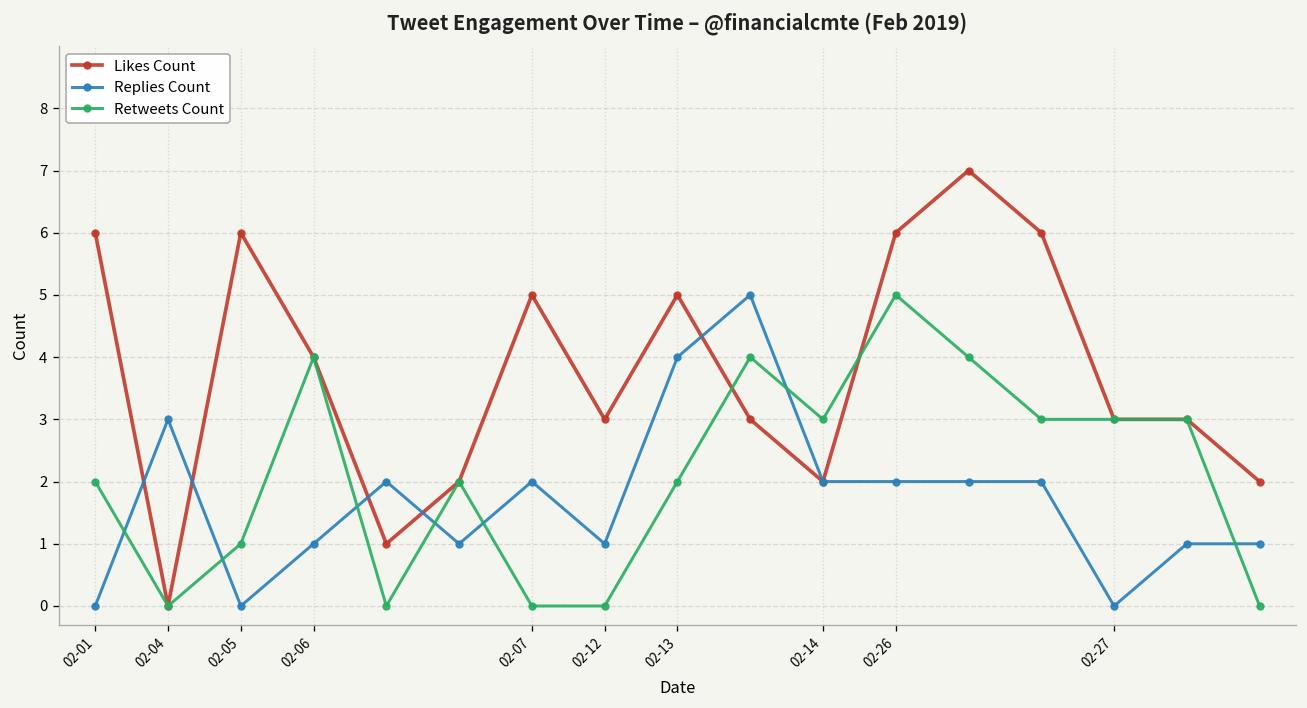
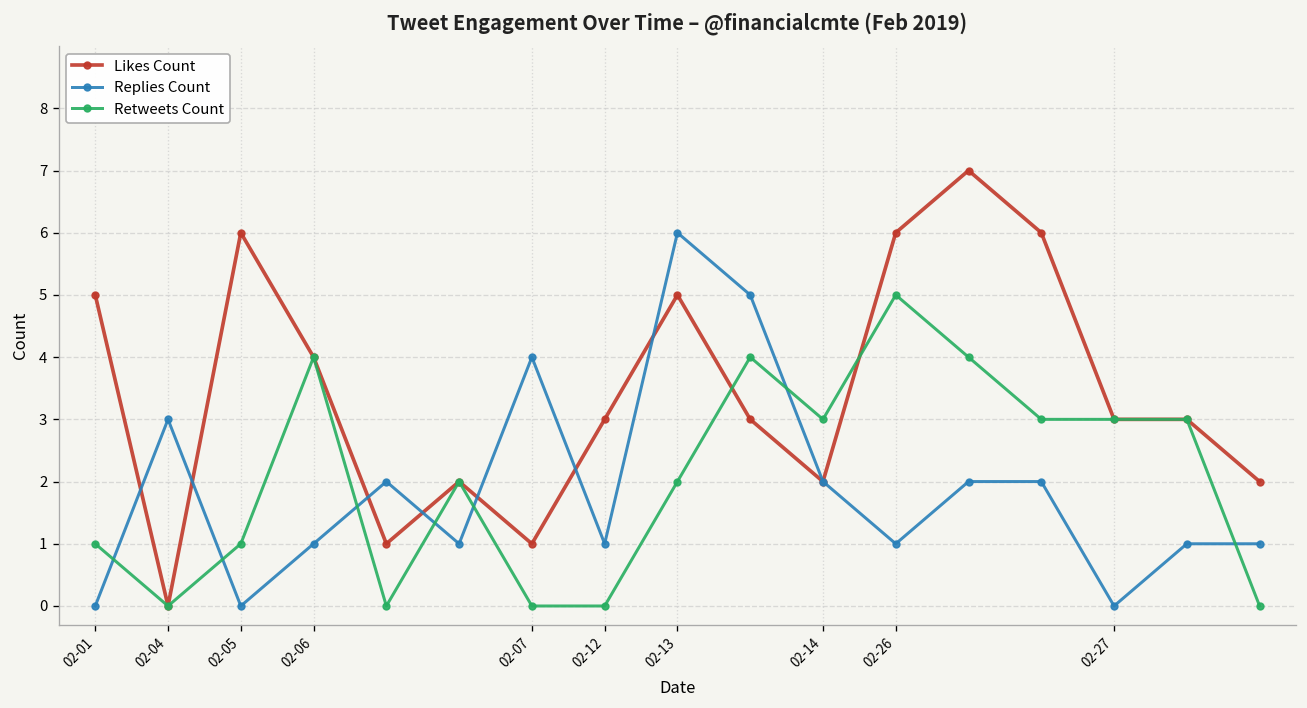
Likes Count, 02-01: 6 -> 5
Retweets Count, 02-01: 2 -> 1
Likes Count, 02-07: 5 -> 1
Replies Count, 02-07: 2 -> 4
Replies Count, 02-13: 4 -> 6
Replies Count, 02-26: 2 -> 1
